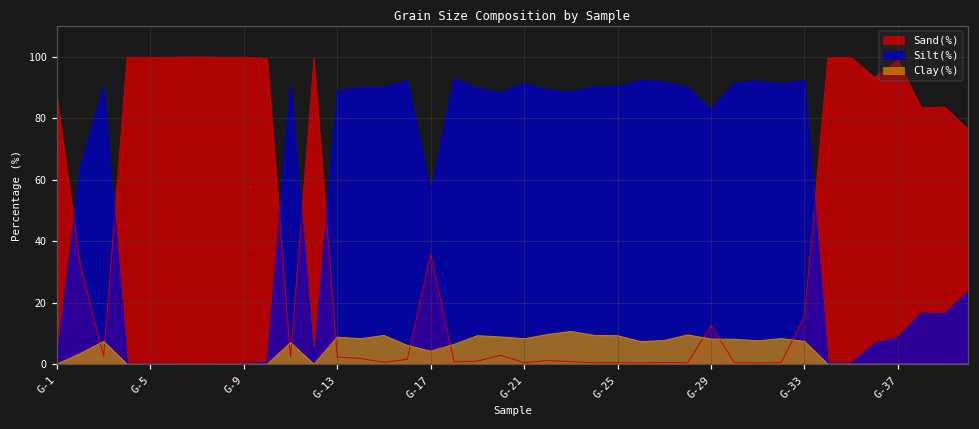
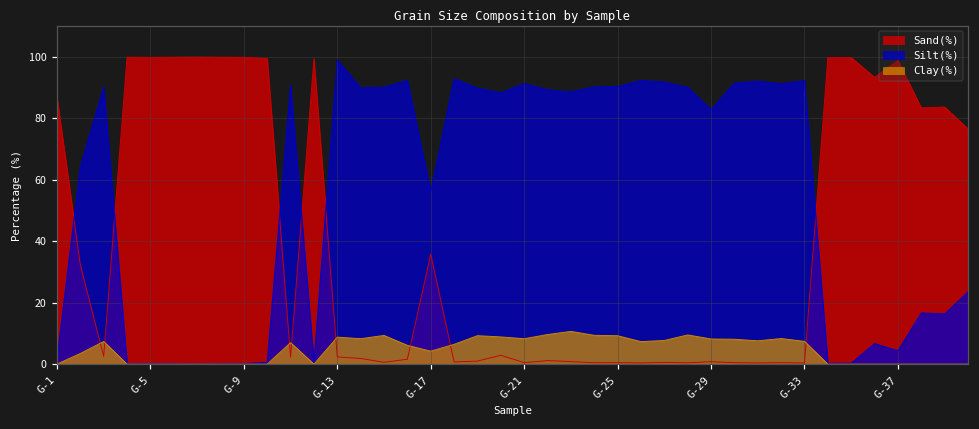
Silt(%), G-13: 89 -> 99
Sand(%), G-29: 13 -> 1
Sand(%), G-33: 16 -> 0
Silt(%), G-37: 9 -> 4
